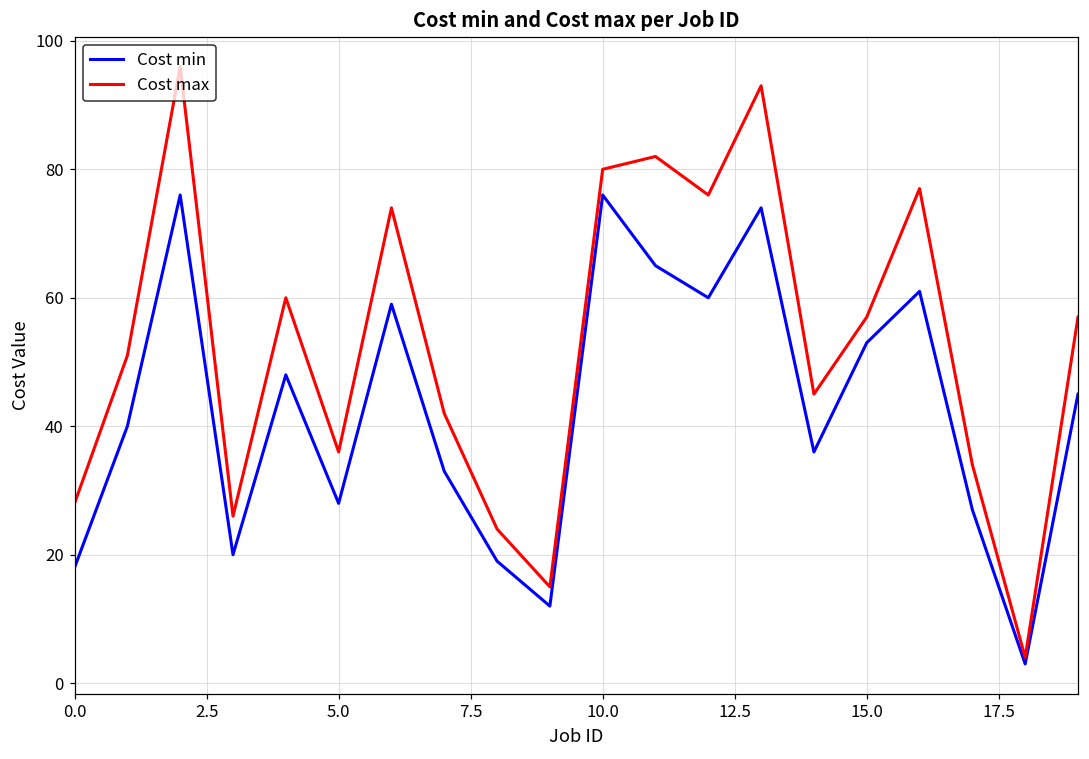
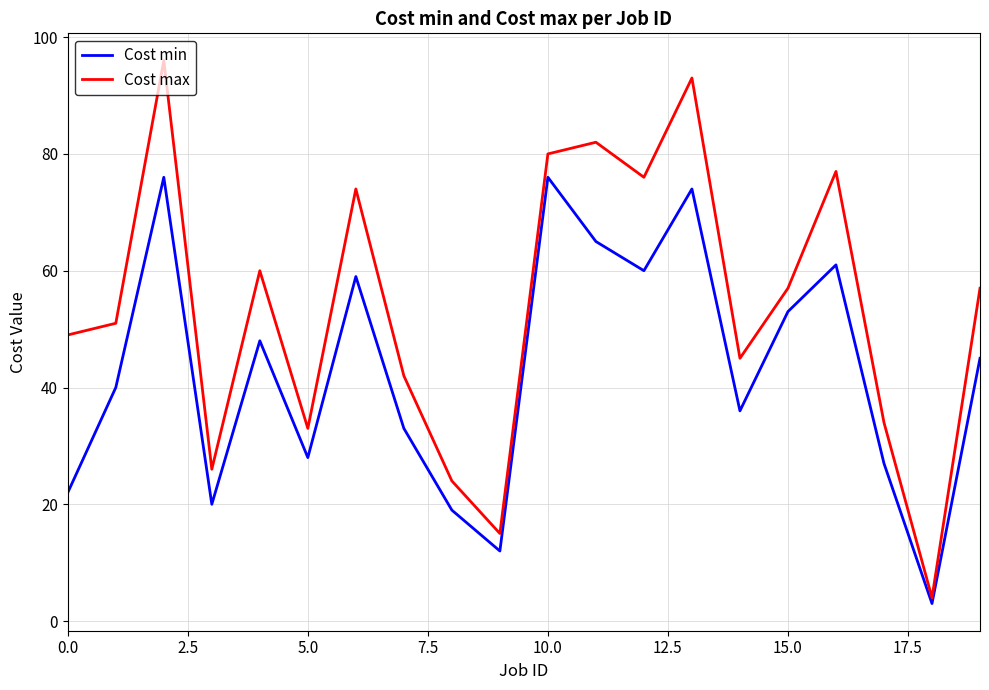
Cost min, 0.0: 18 -> 22
Cost max, 0.0: 28 -> 49
Cost max, 5.0: 36 -> 33
